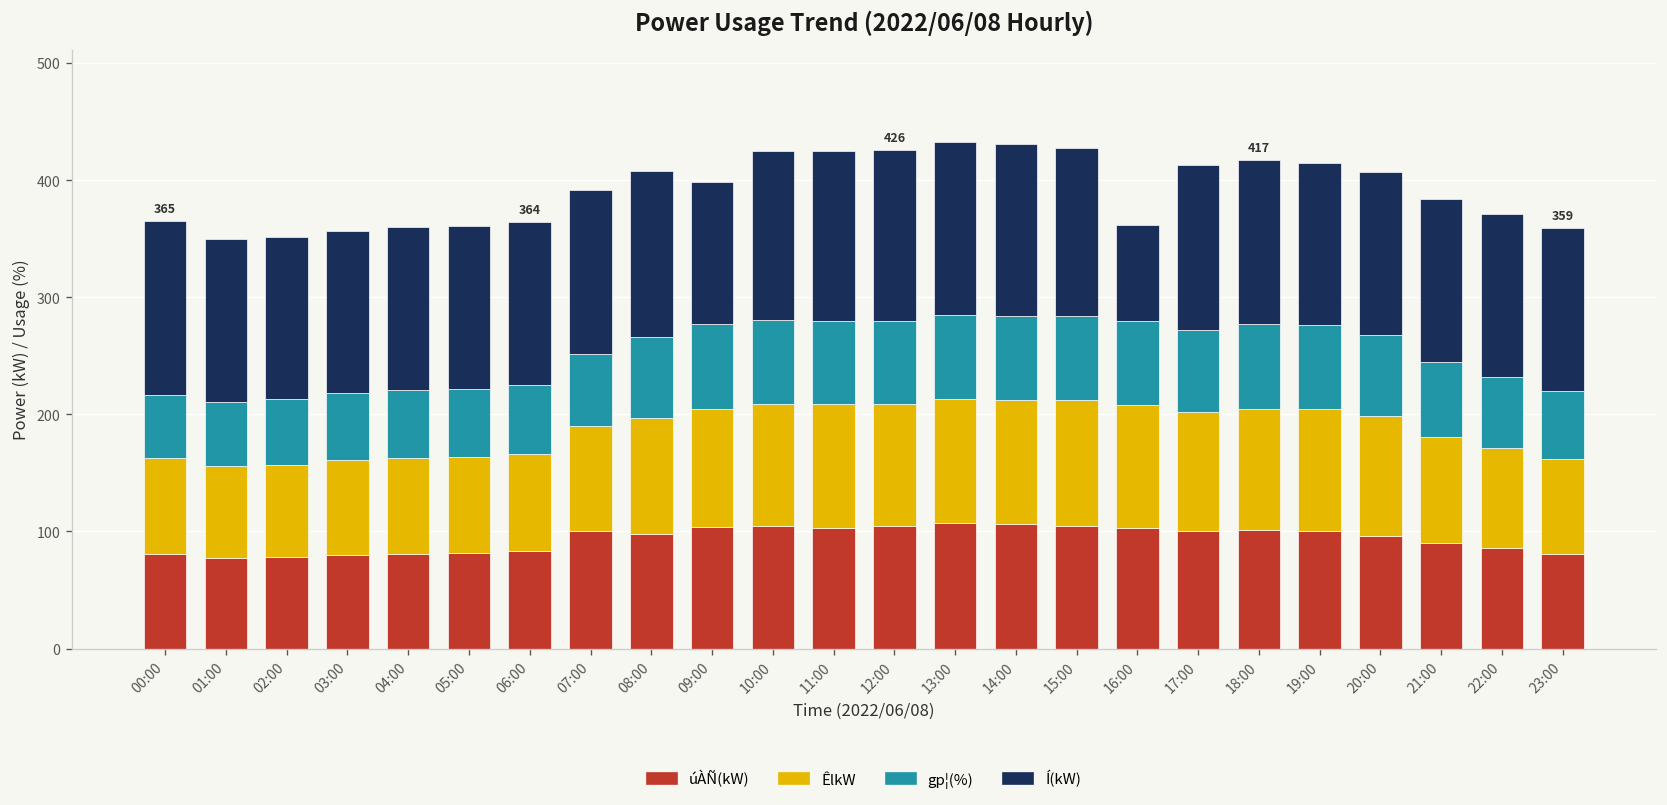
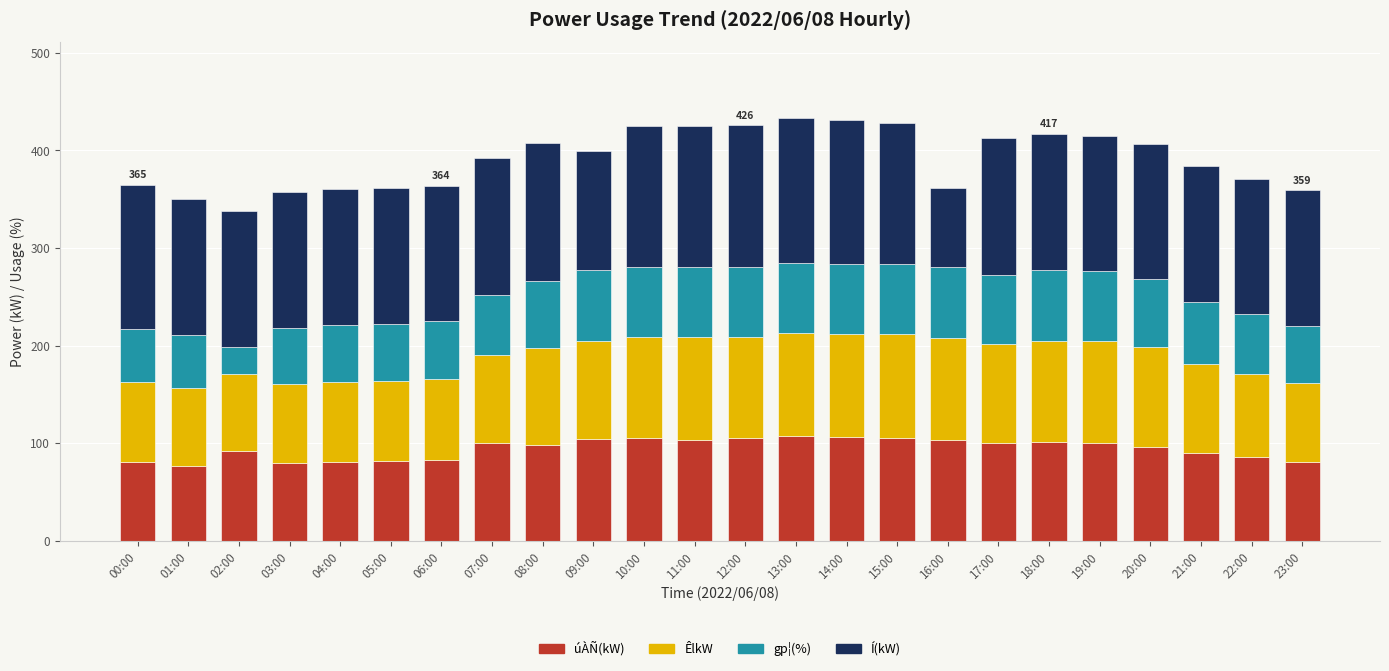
úÀÑ(kW), 02:00: 80 -> 90
gp¦(%), 02:00: 60 -> 30
